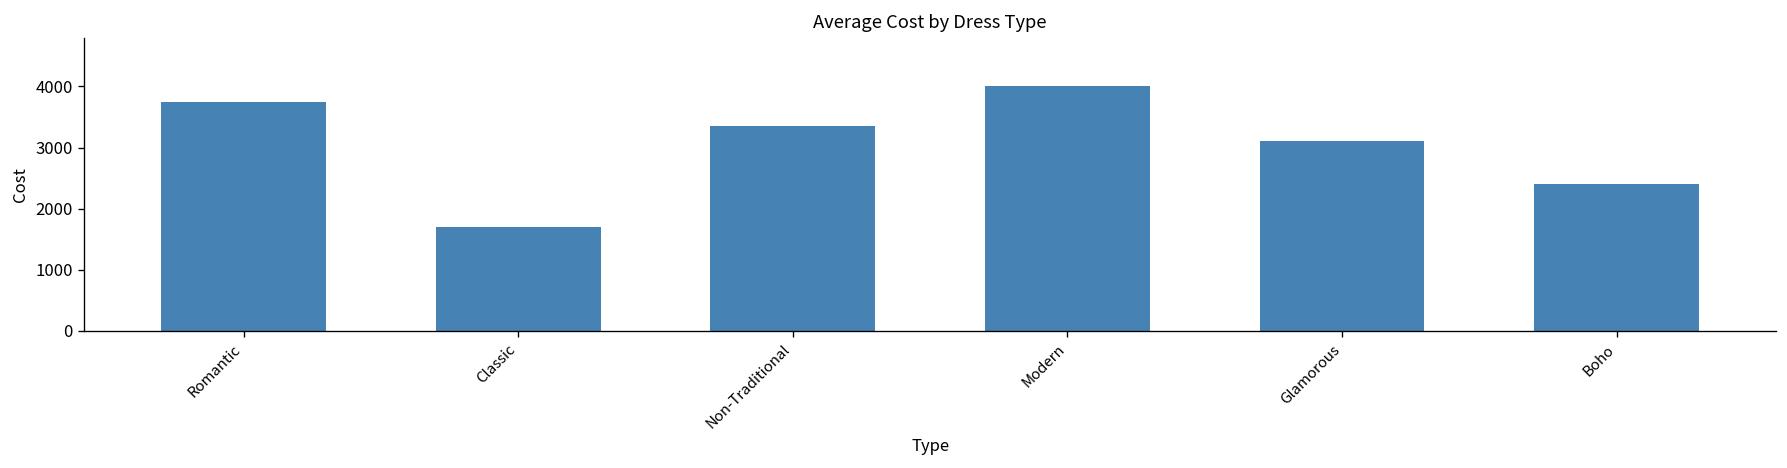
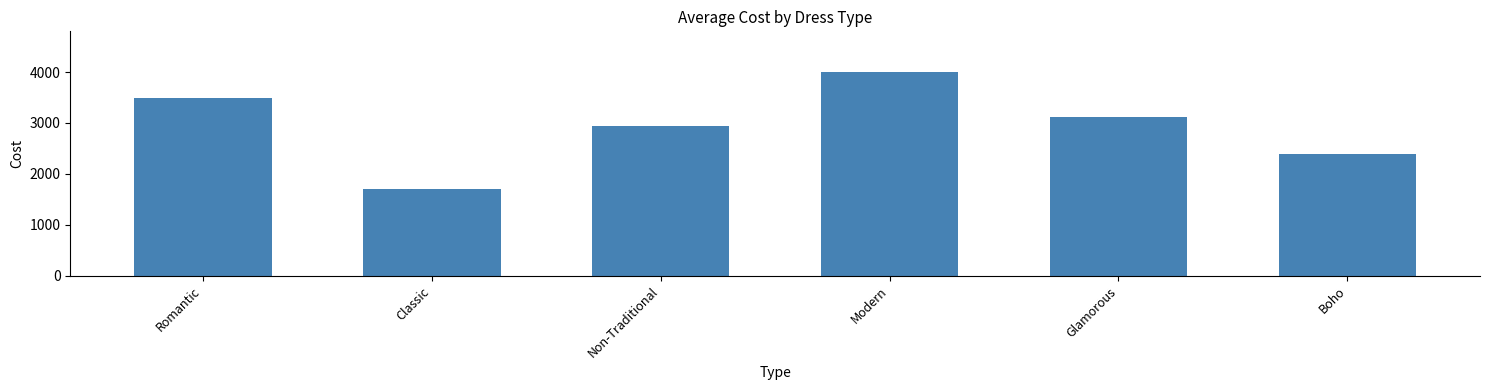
Romantic: 3800 -> 3500
Non-Traditional: 3400 -> 2900
